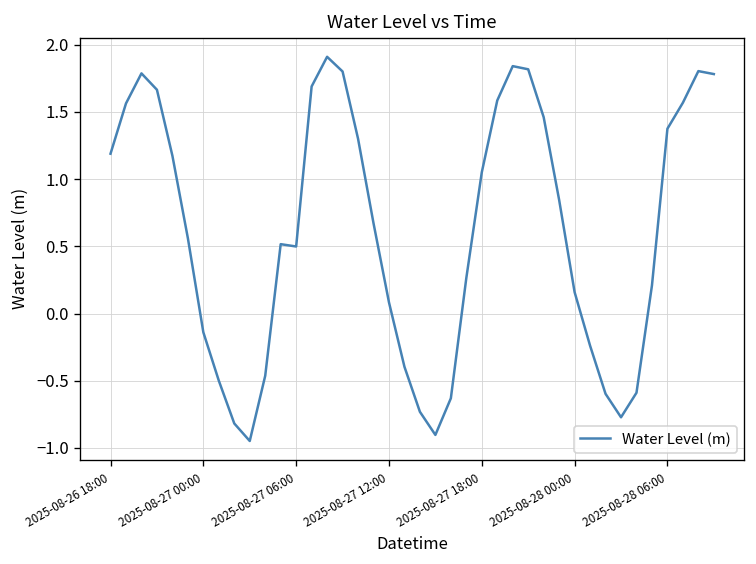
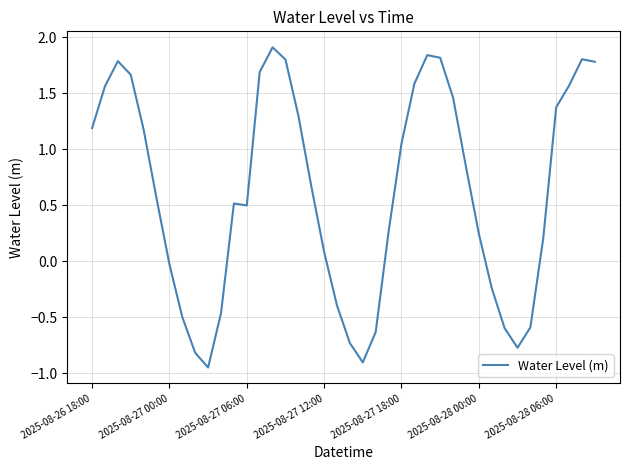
2025-08-27 00:00: -0.14 -> -0.03
2025-08-28 00:00: 0.16 -> 0.25
